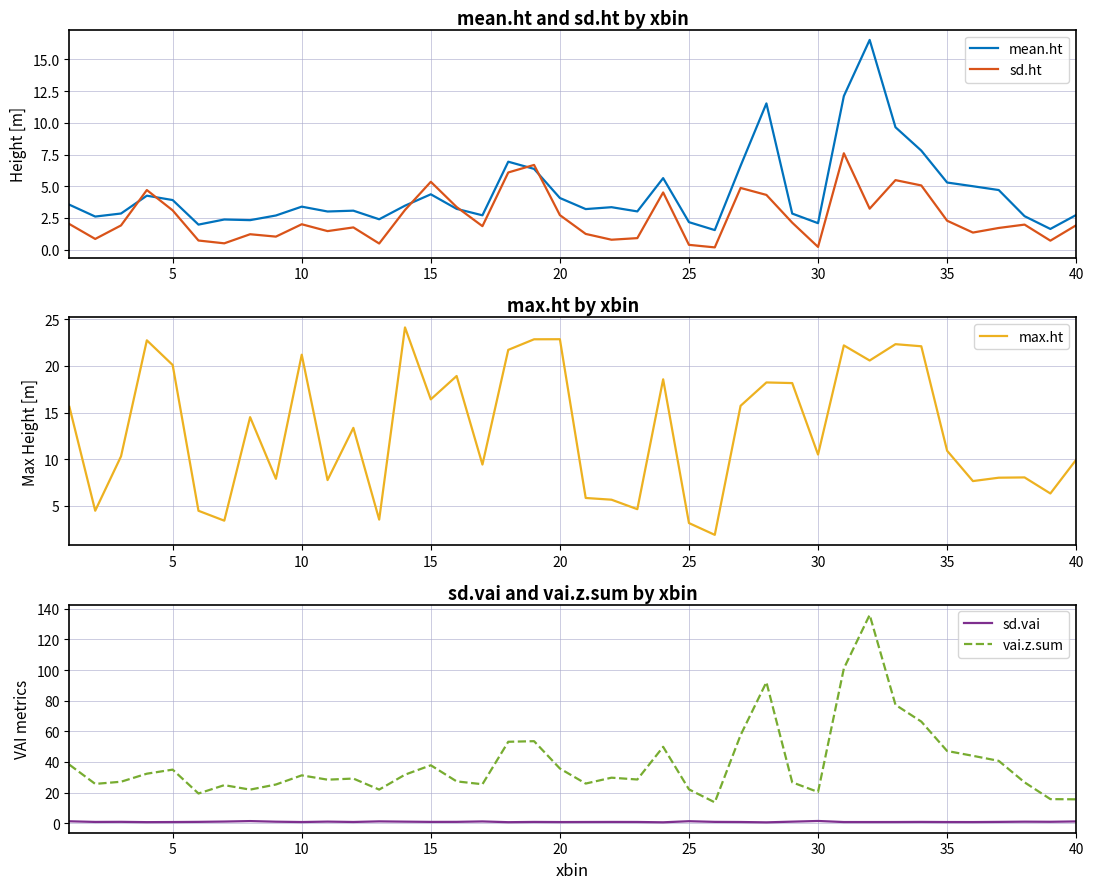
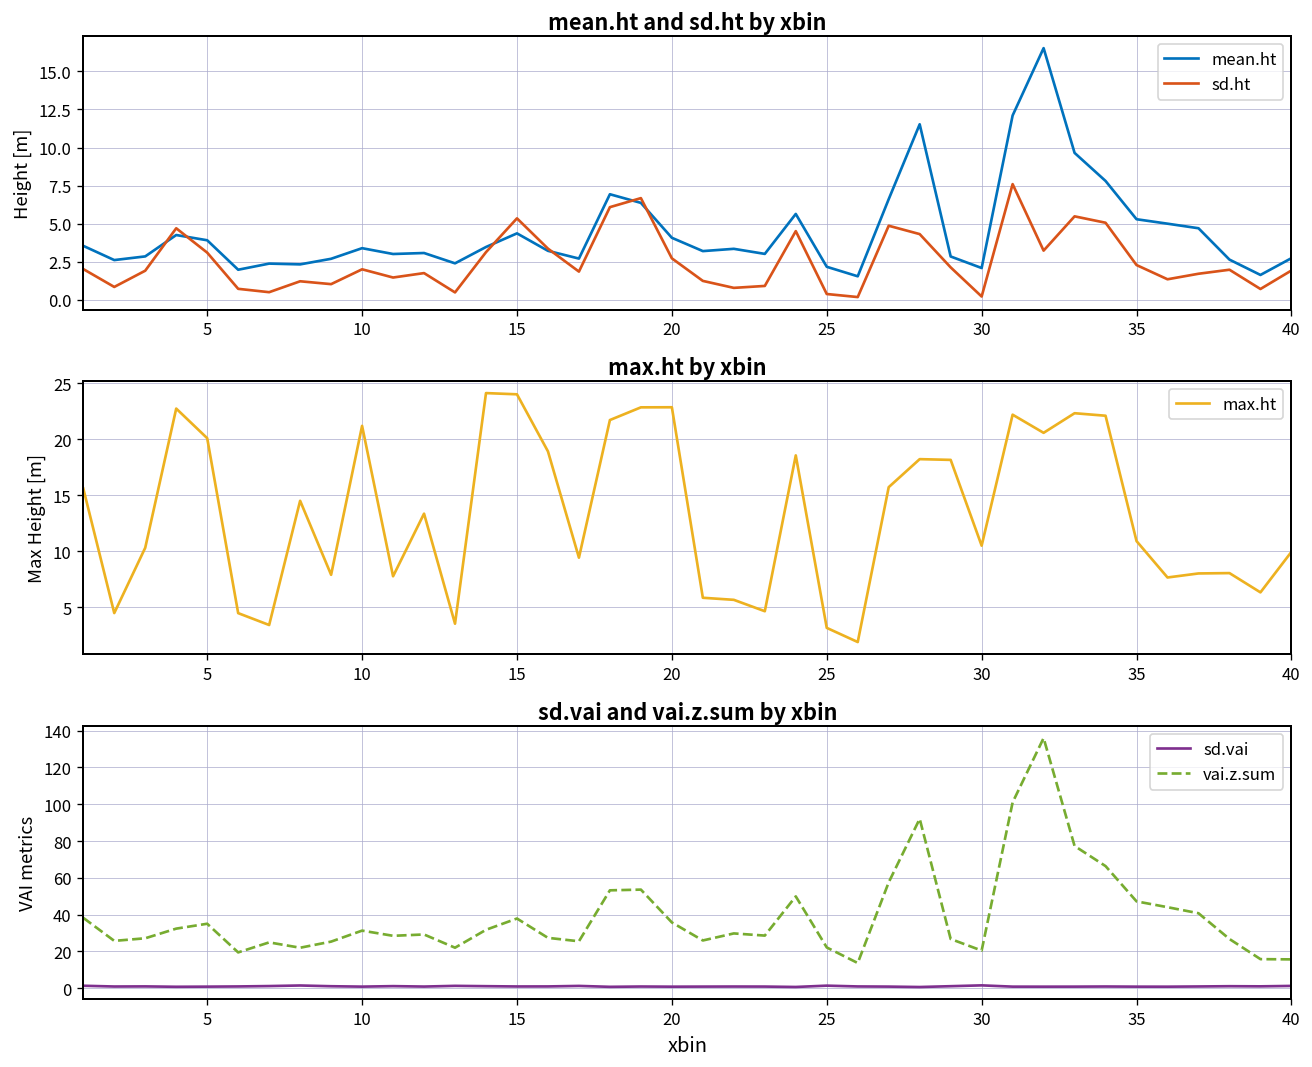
max.ht by xbin, 15: 16 -> 24
